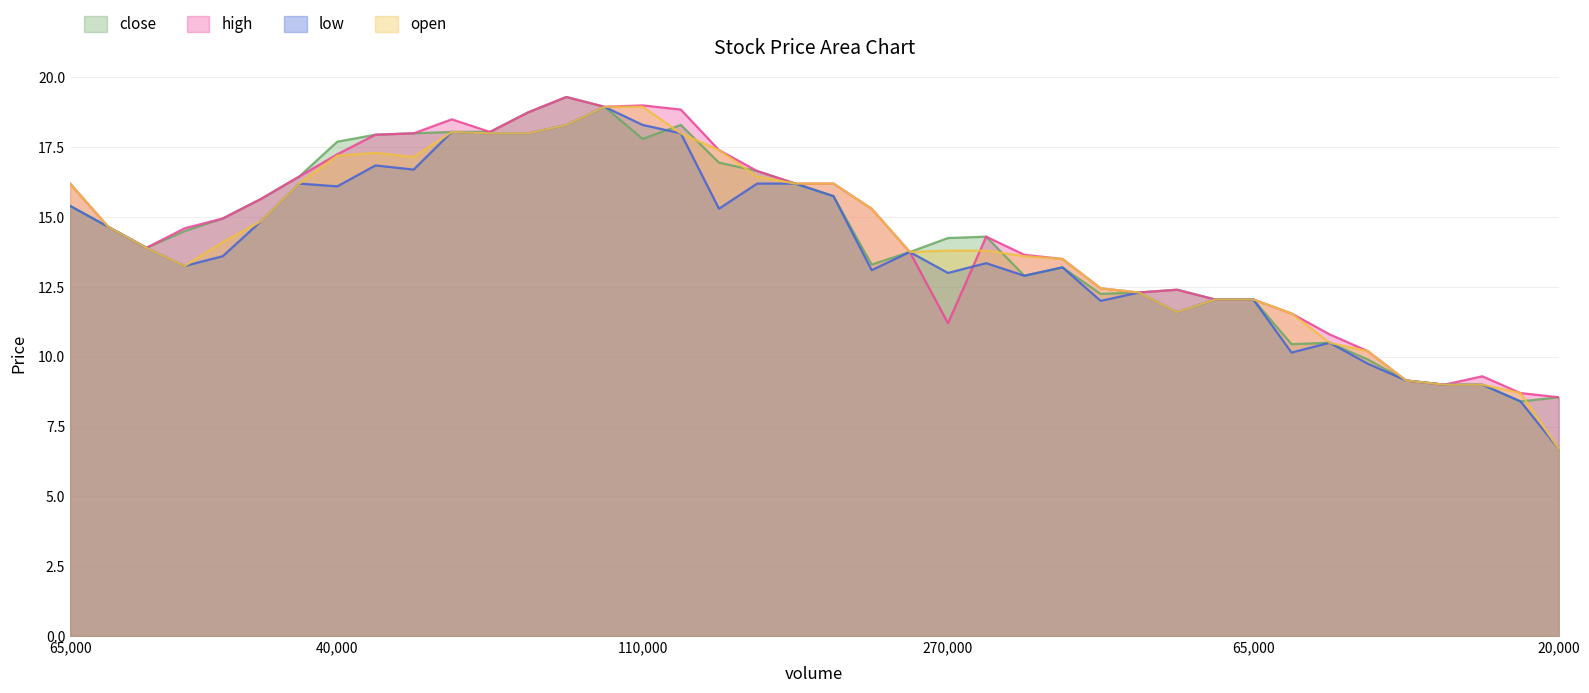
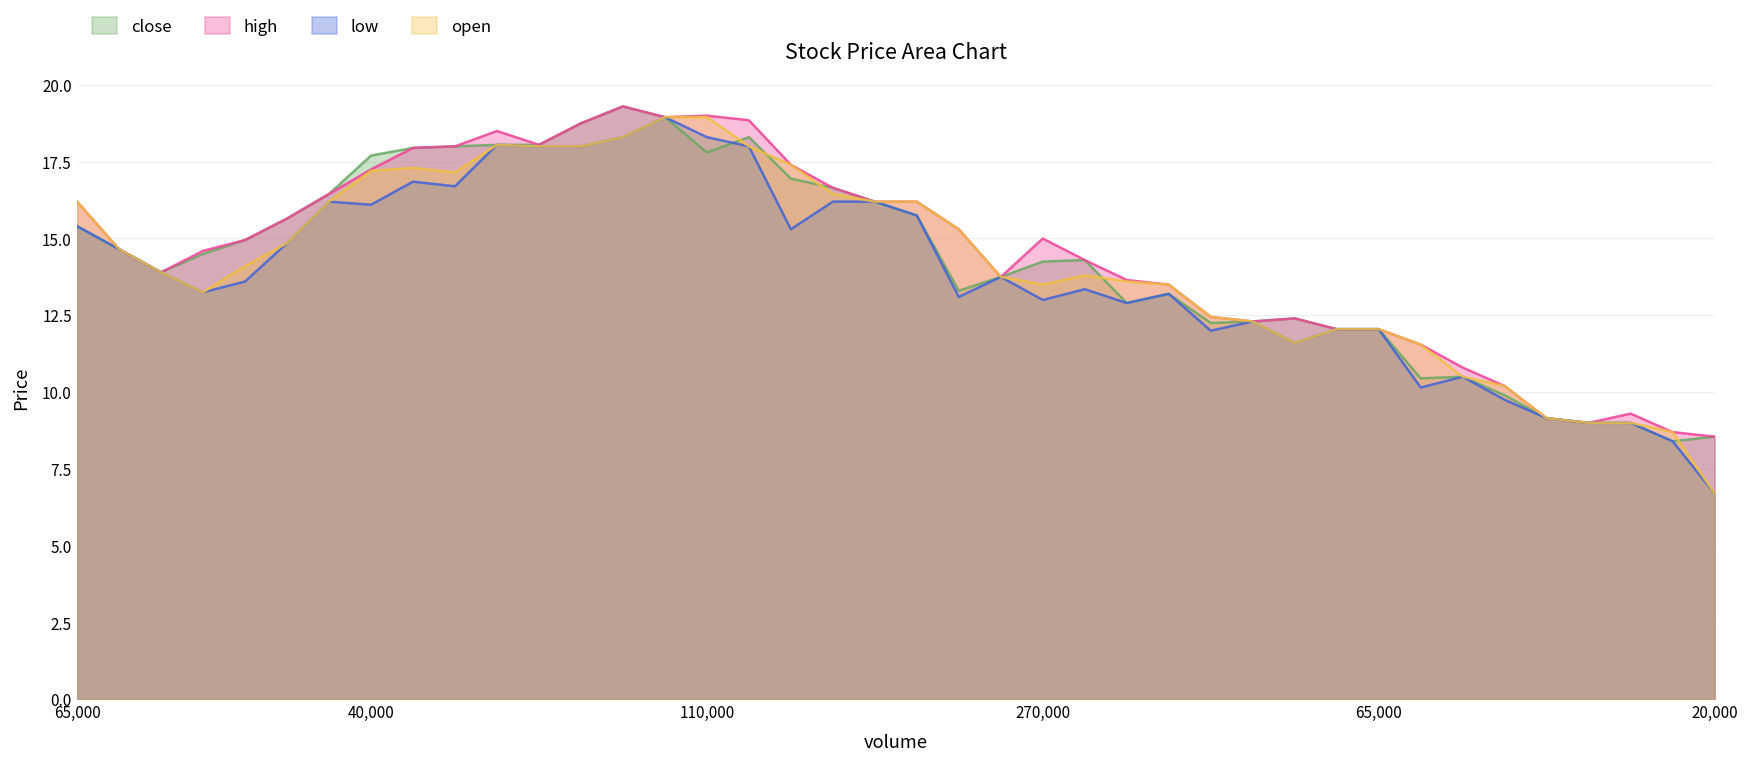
high, 270,000: 11.2 -> 15.0
open, 270,000: 13.8 -> 13.5
